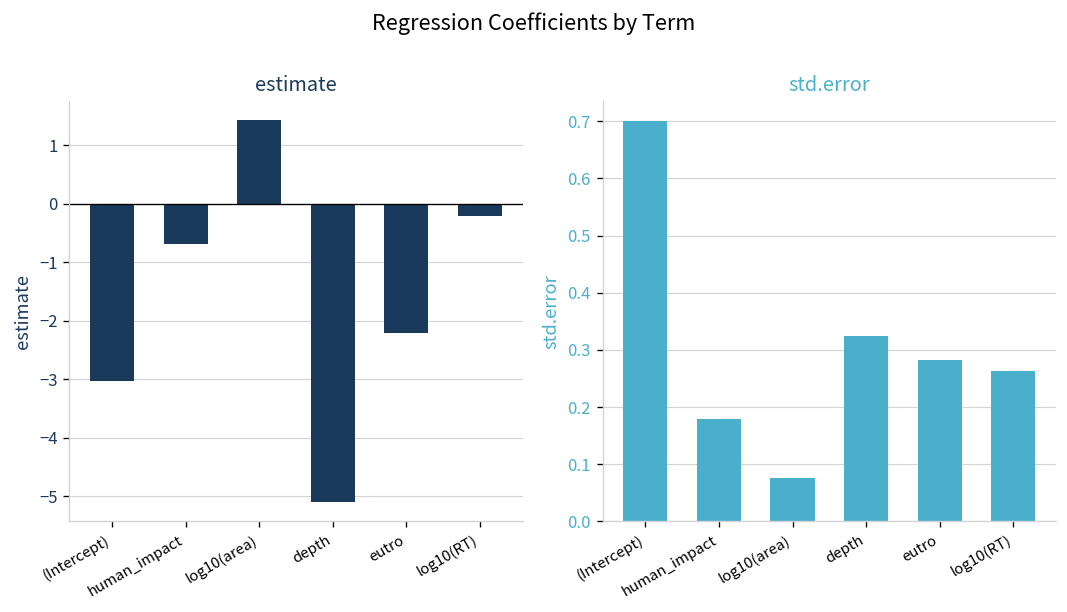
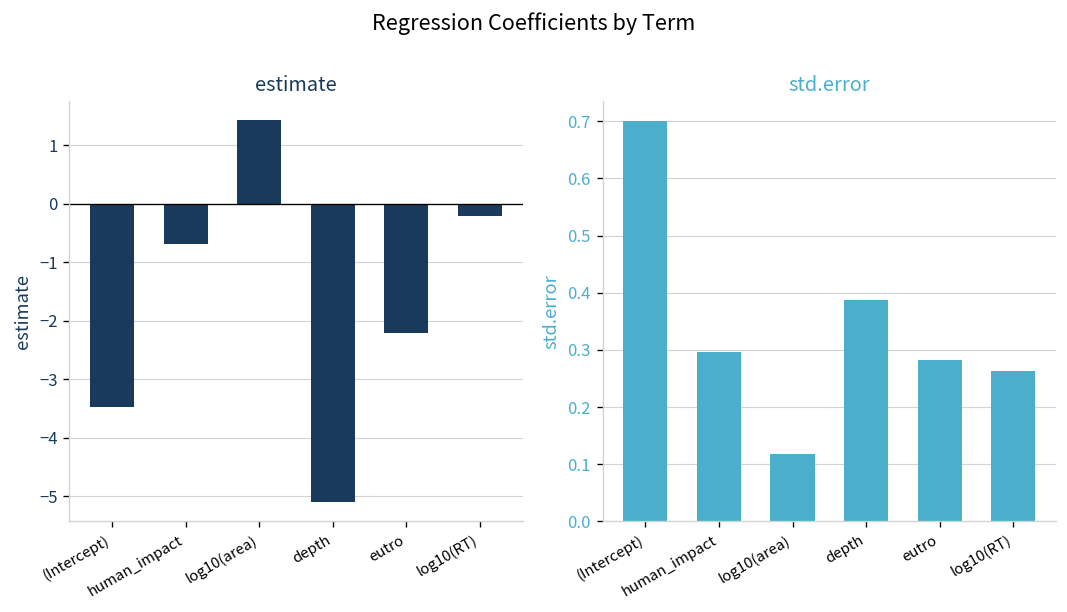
estimate, (Intercept): -3.0 -> -3.5
std.error, human_impact: 0.18 -> 0.30
std.error, log10(area): 0.08 -> 0.12
std.error, depth: 0.32 -> 0.39
